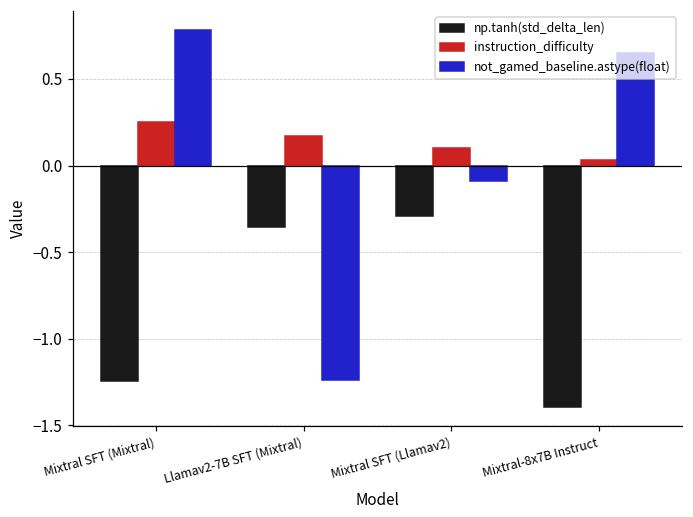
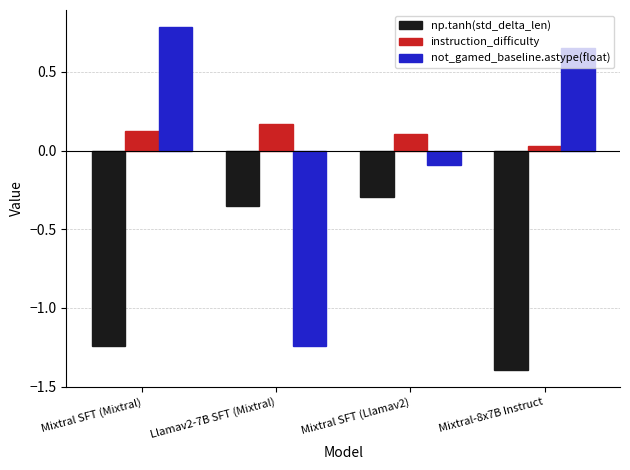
instruction_difficulty, Mixtral SFT (Mixtral): 0.25 -> 0.12
